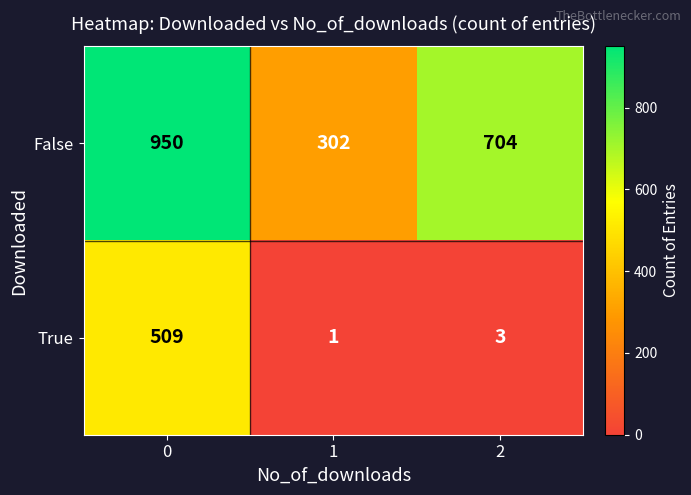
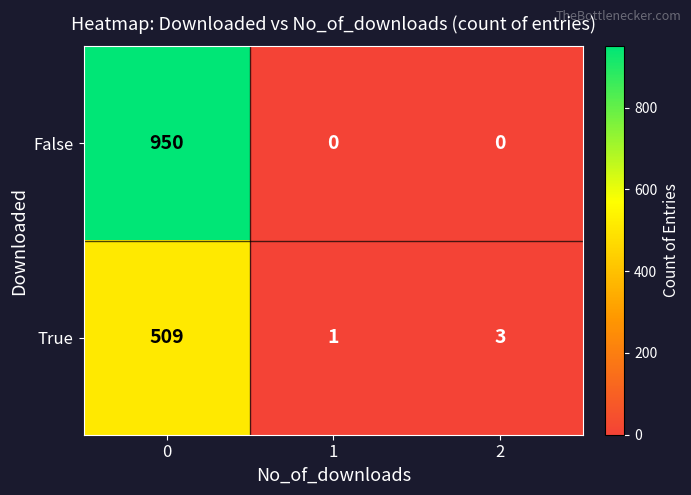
False, 1: 302 -> 0
False, 2: 704 -> 0
